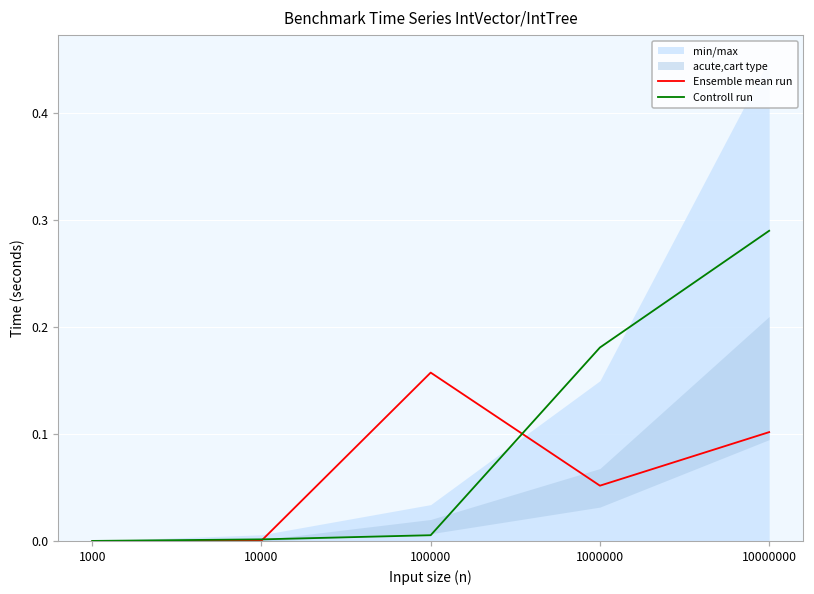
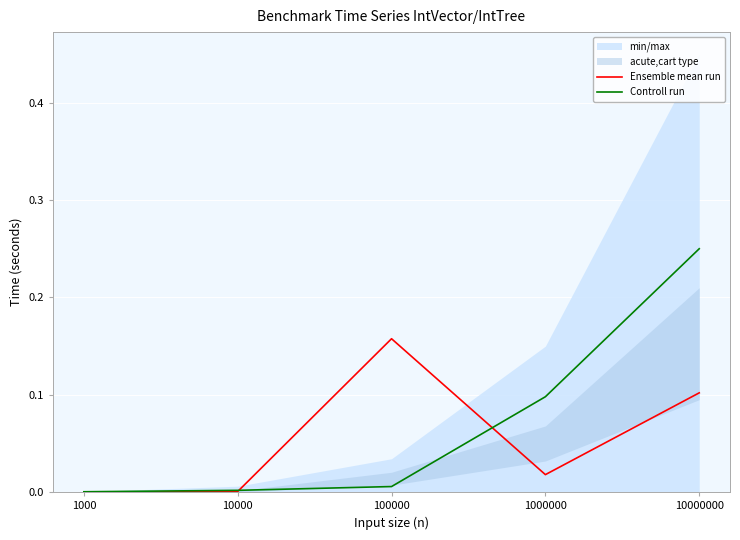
Ensemble mean run, 1000000: 0.05 -> 0.02
Controll run, 1000000: 0.18 -> 0.10
Controll run, 10000000: 0.29 -> 0.25
